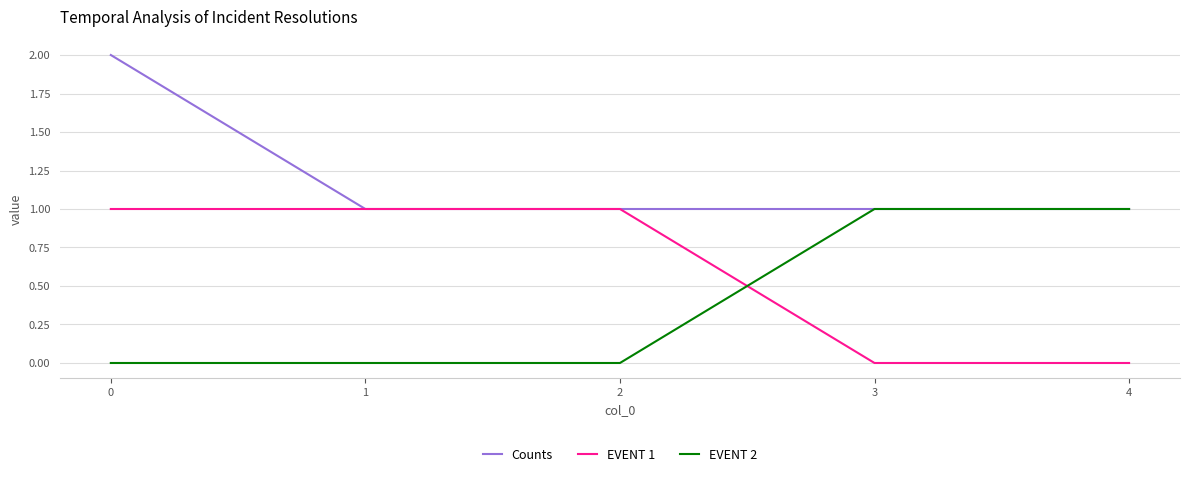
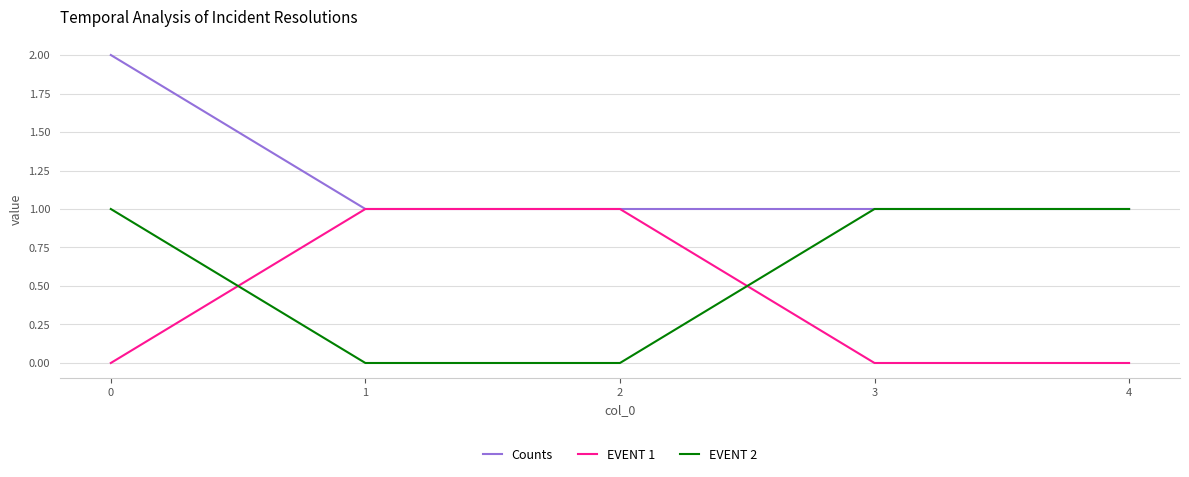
EVENT 1, 0: 1 -> 0
EVENT 2, 0: 0 -> 1
